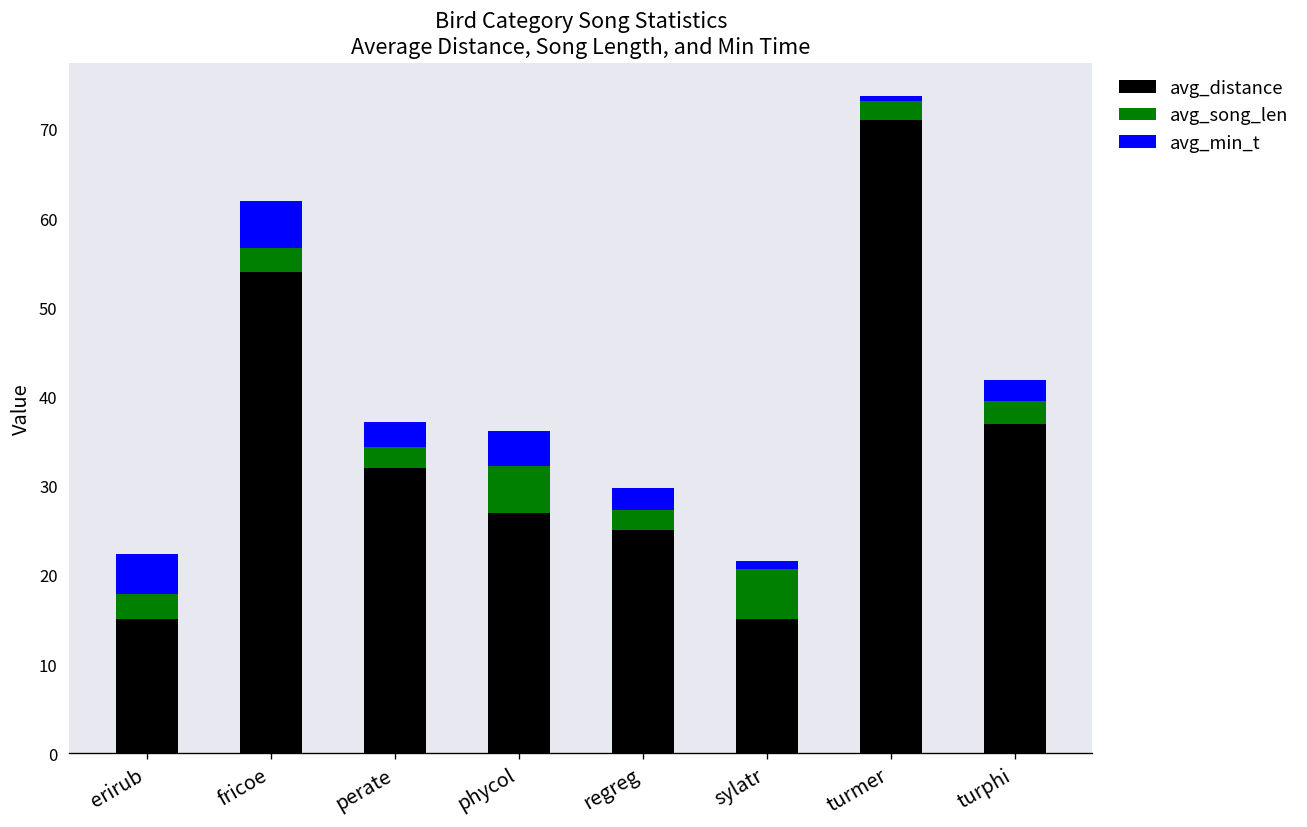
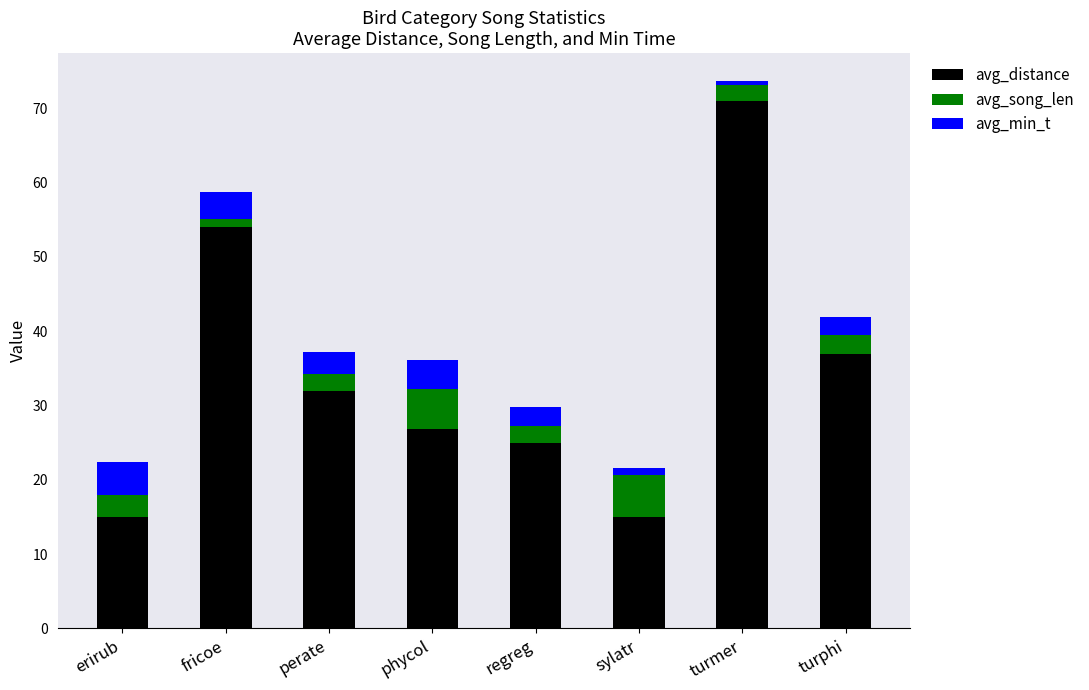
avg_song_len, fricoe: 3 -> 1
avg_min_t, fricoe: 5 -> 4
